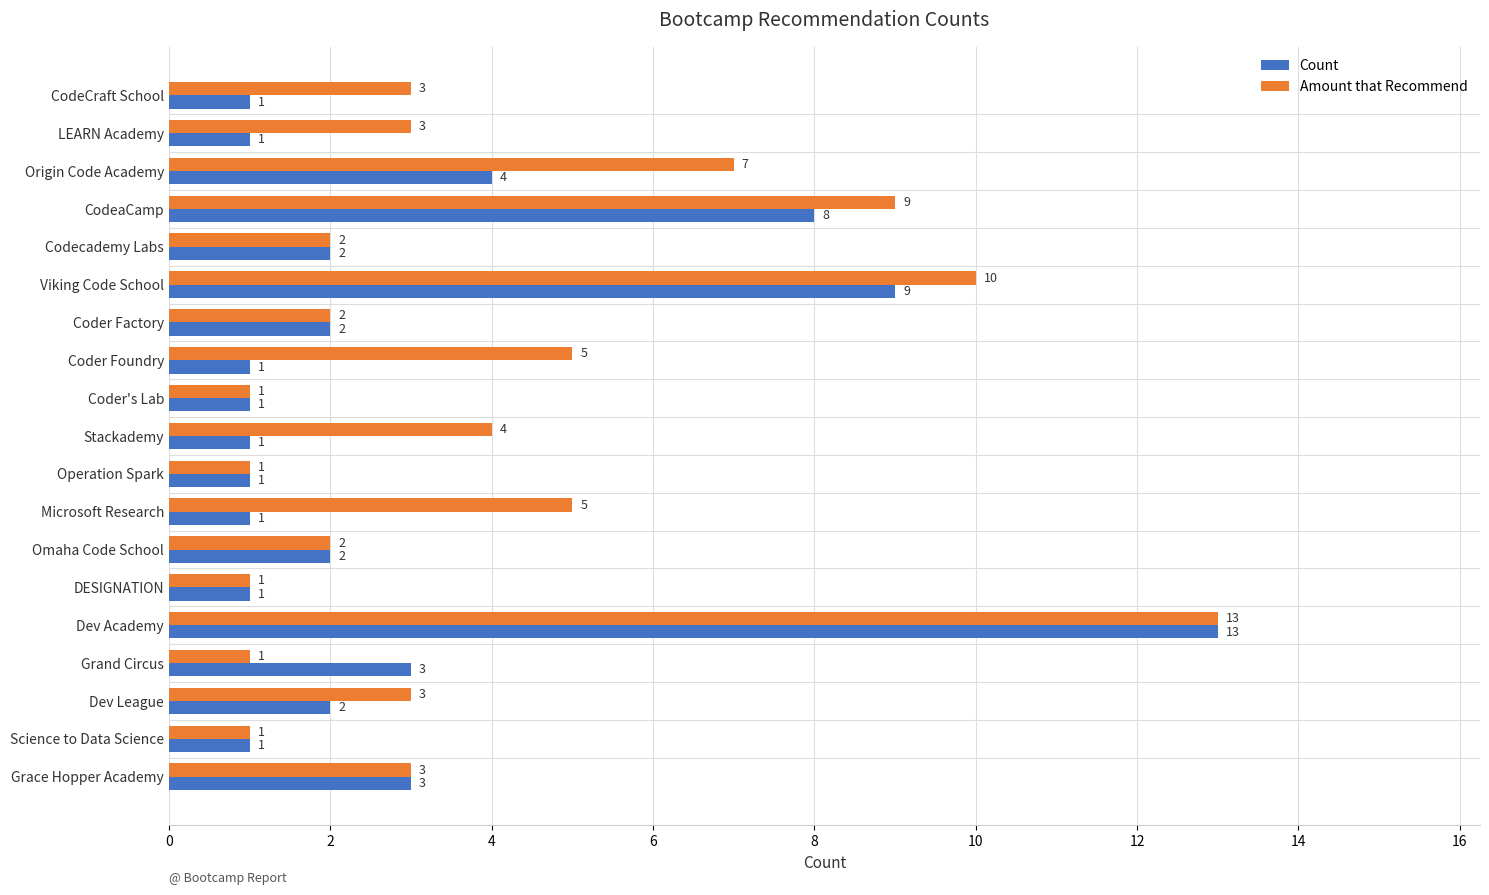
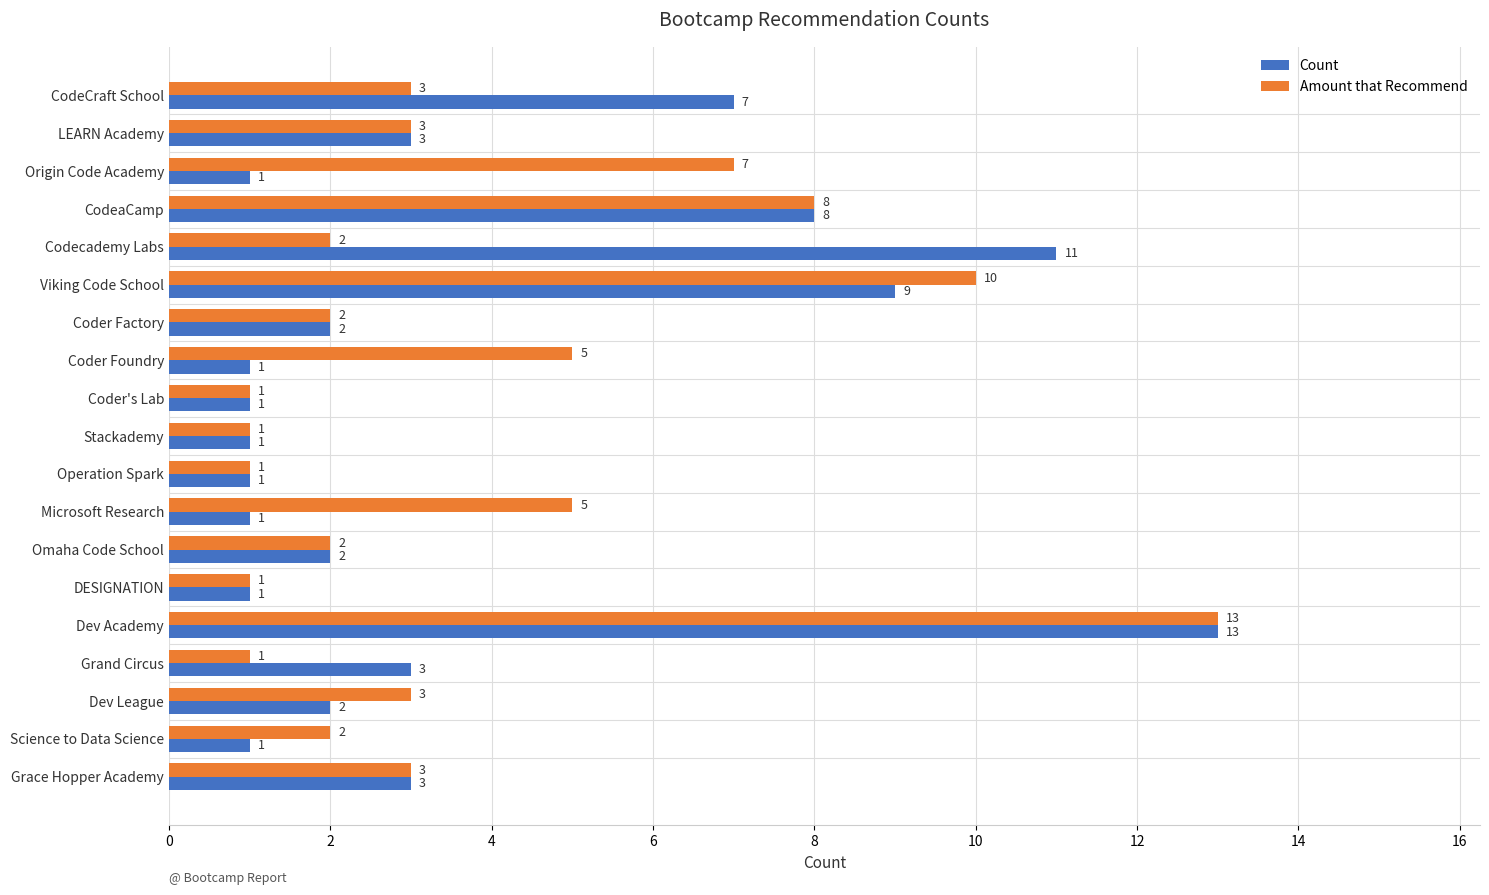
Count, CodeCraft School: 1 -> 7
Count, LEARN Academy: 1 -> 3
Count, Origin Code Academy: 4 -> 1
Amount that Recommend, CodeaCamp: 9 -> 8
Count, Codecademy Labs: 2 -> 11
Amount that Recommend, Stackademy: 4 -> 1
Amount that Recommend, Science to Data Science: 1 -> 2
